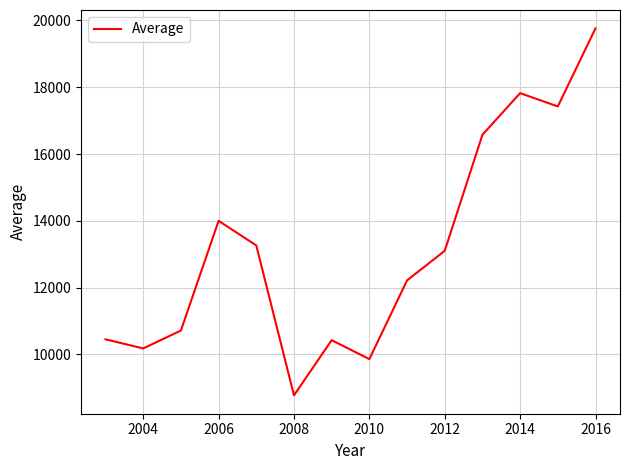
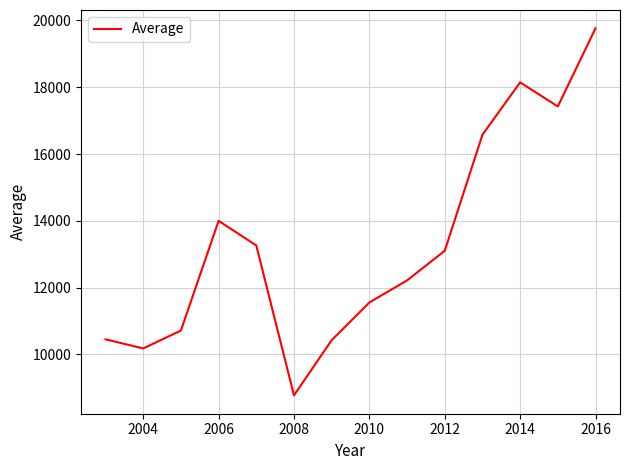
2010: 9900 -> 11600
2014: 17800 -> 18100
